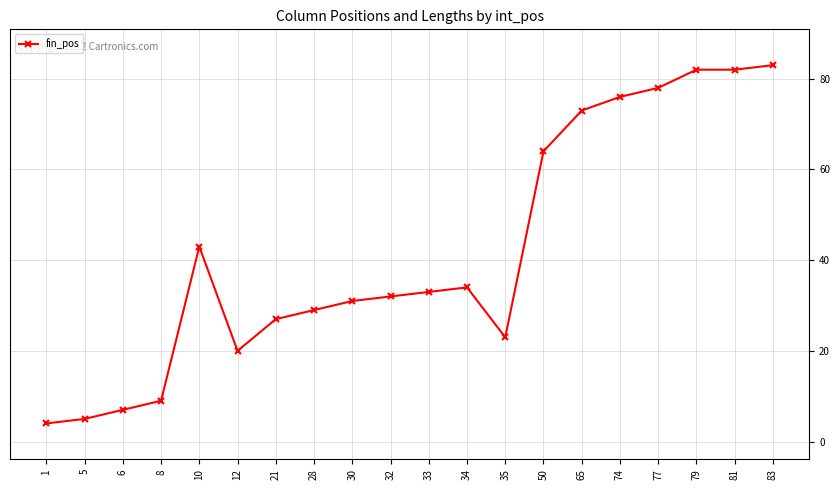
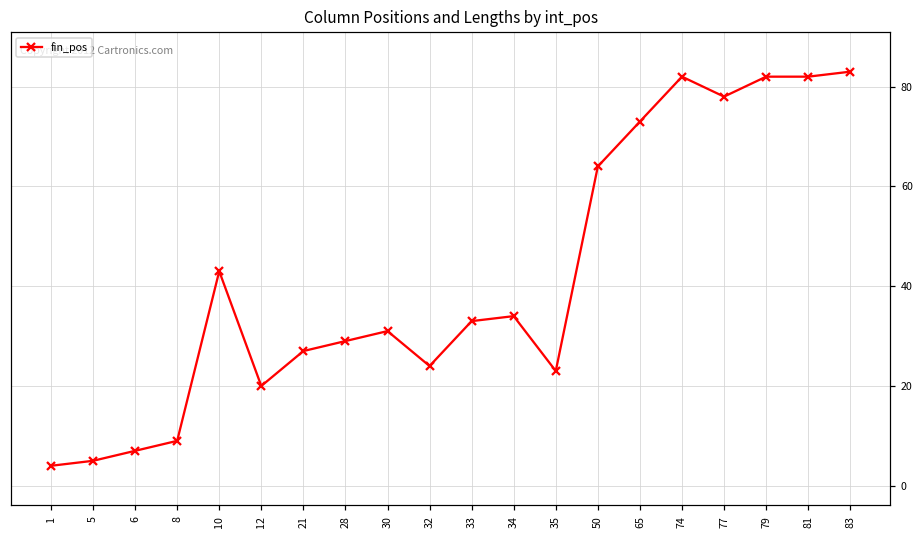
32: 32 -> 24
74: 76 -> 82
